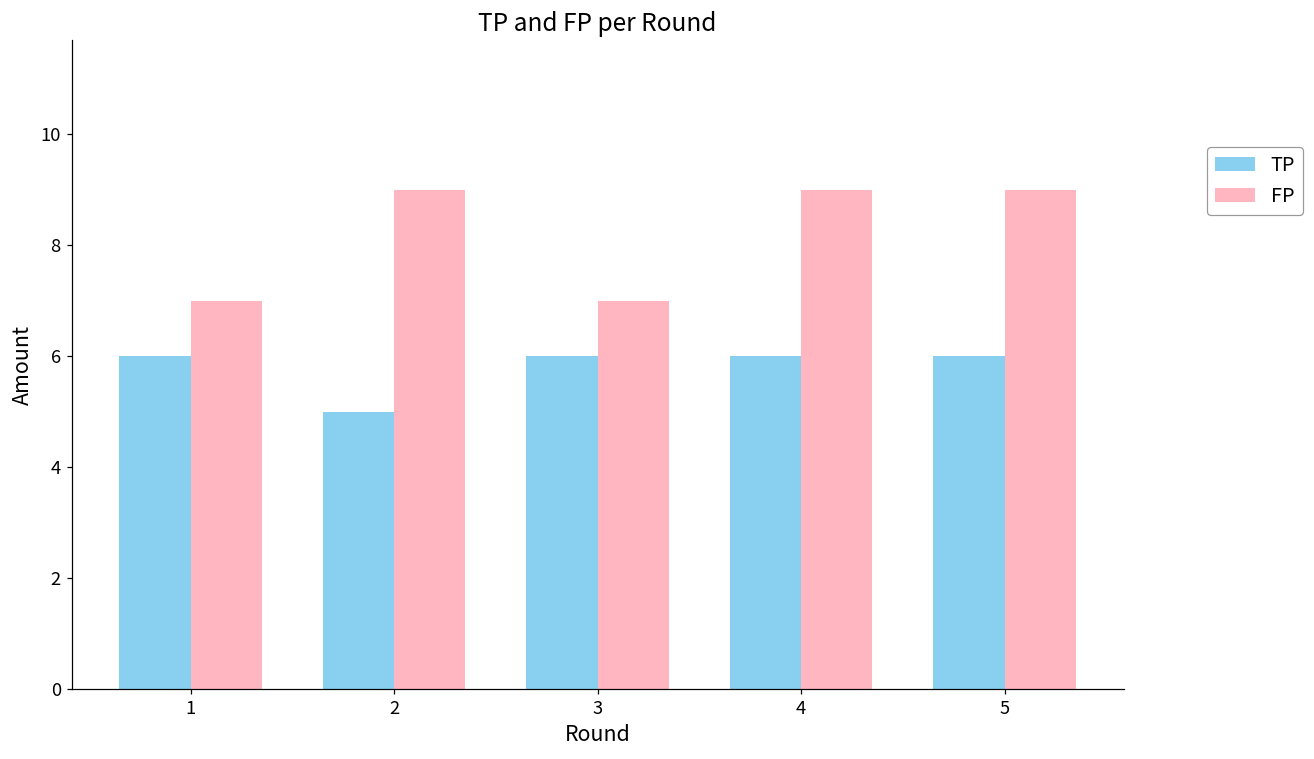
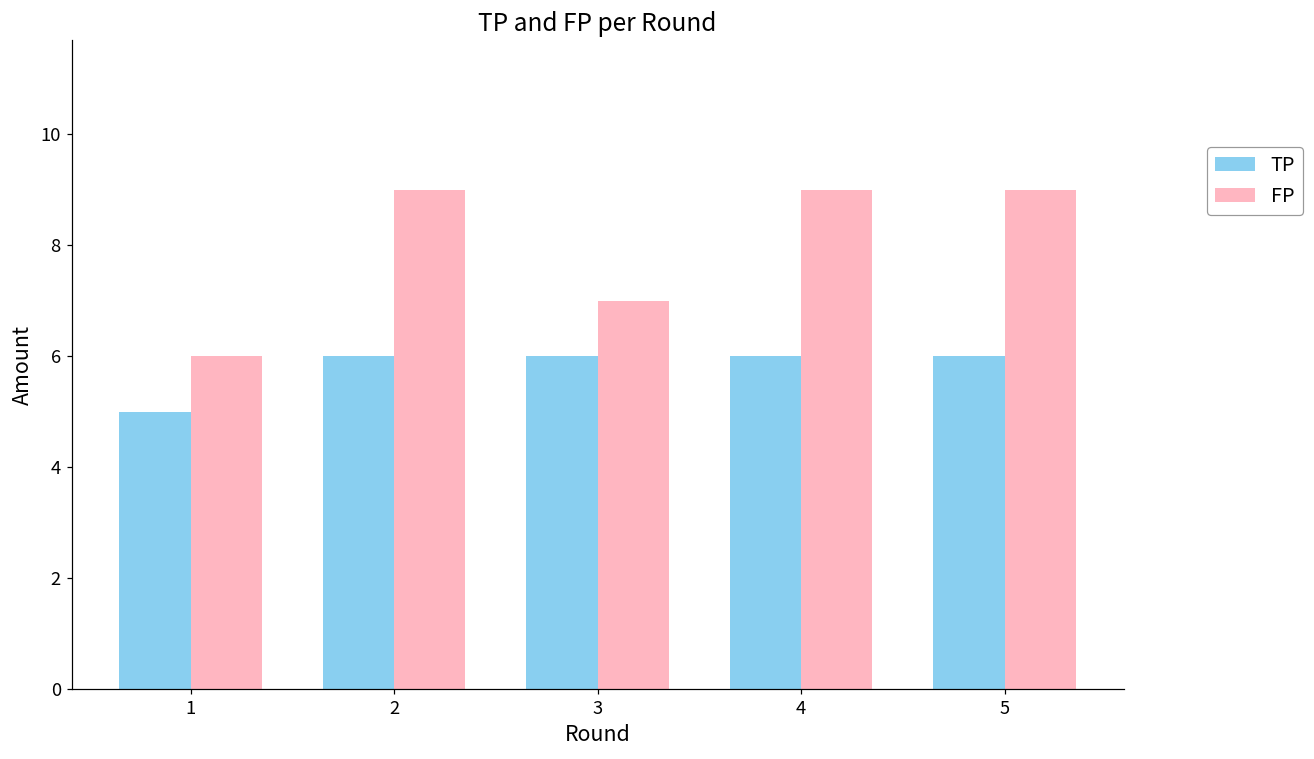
TP, 1: 6 -> 5
FP, 1: 7 -> 6
TP, 2: 5 -> 6
